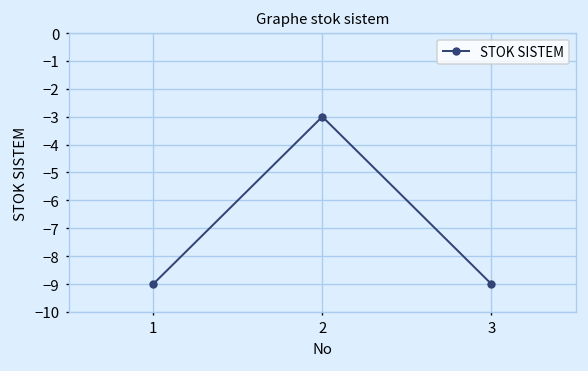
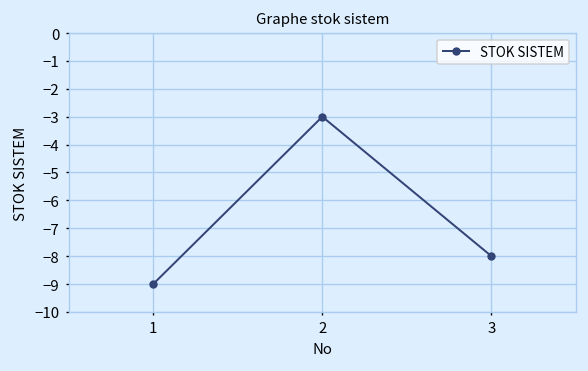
3: -9 -> -8
